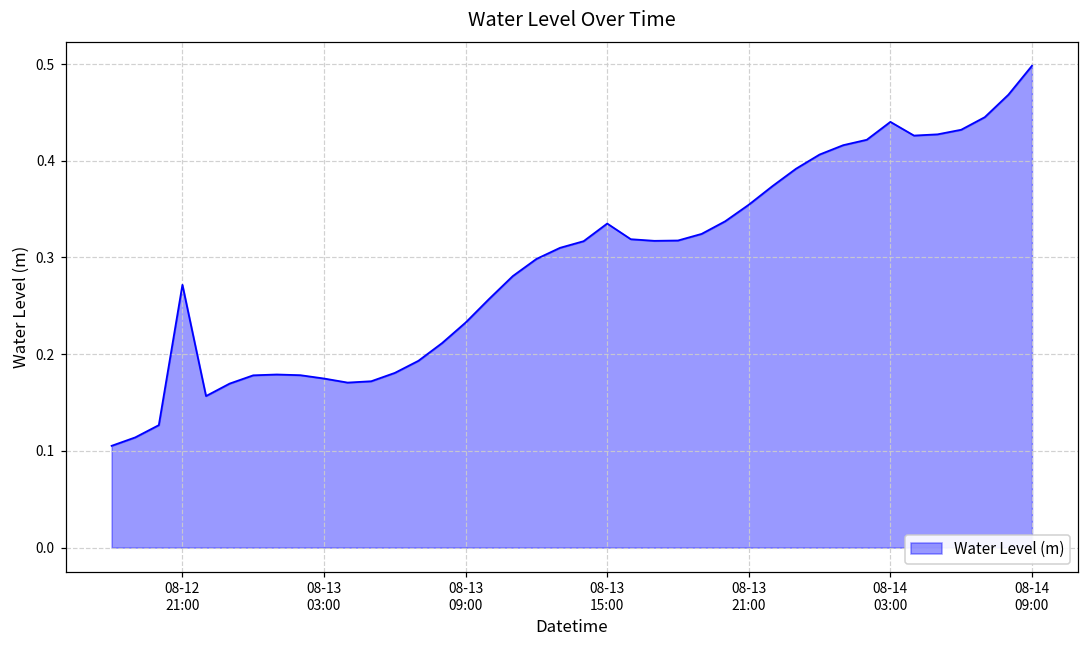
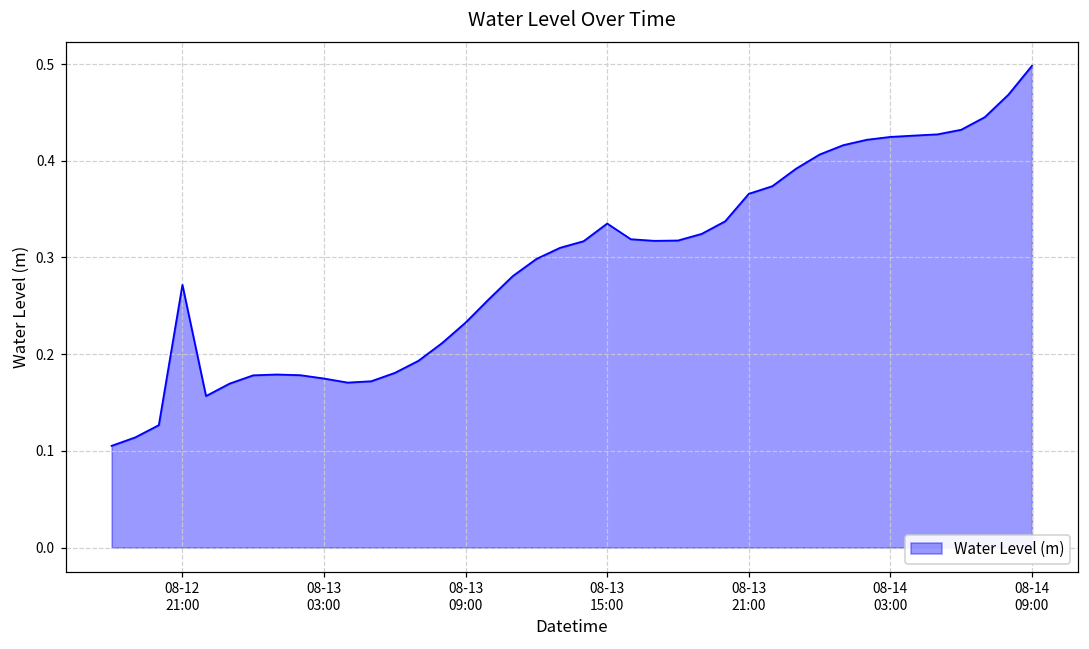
08-13 21:00: 0.35 -> 0.37
08-14 03:00: 0.44 -> 0.42
